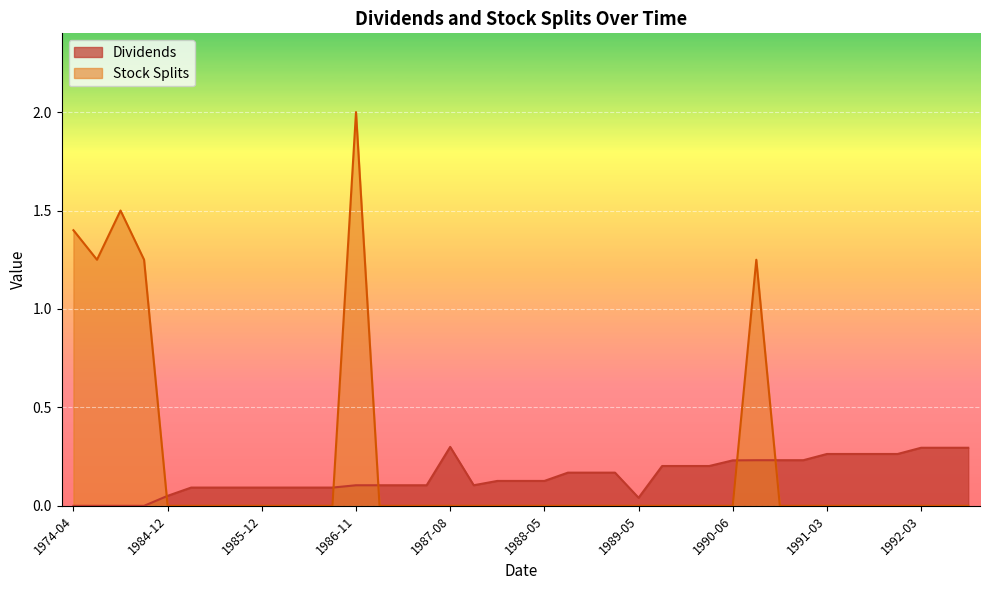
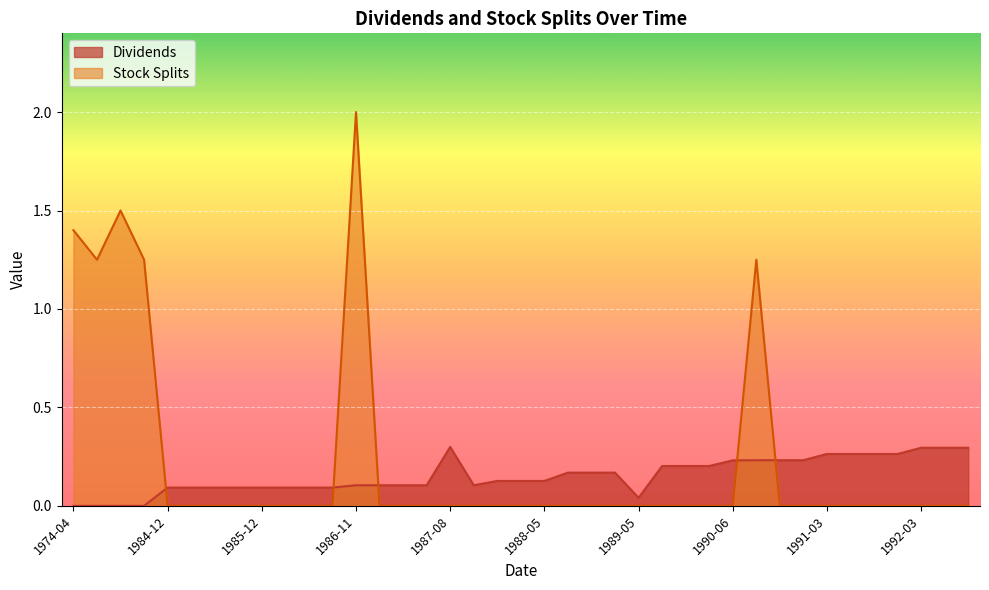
Dividends, 1984-12: 0.05 -> 0.09
